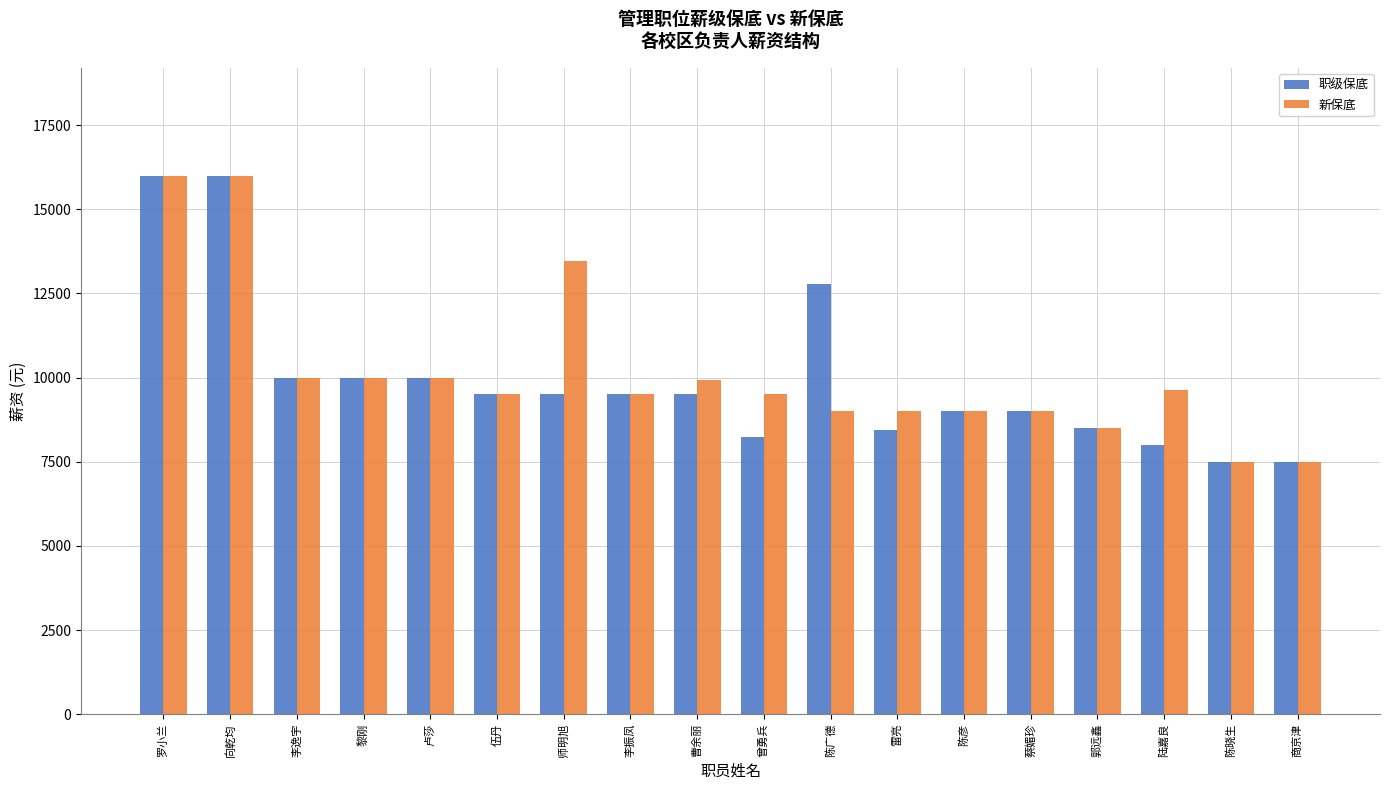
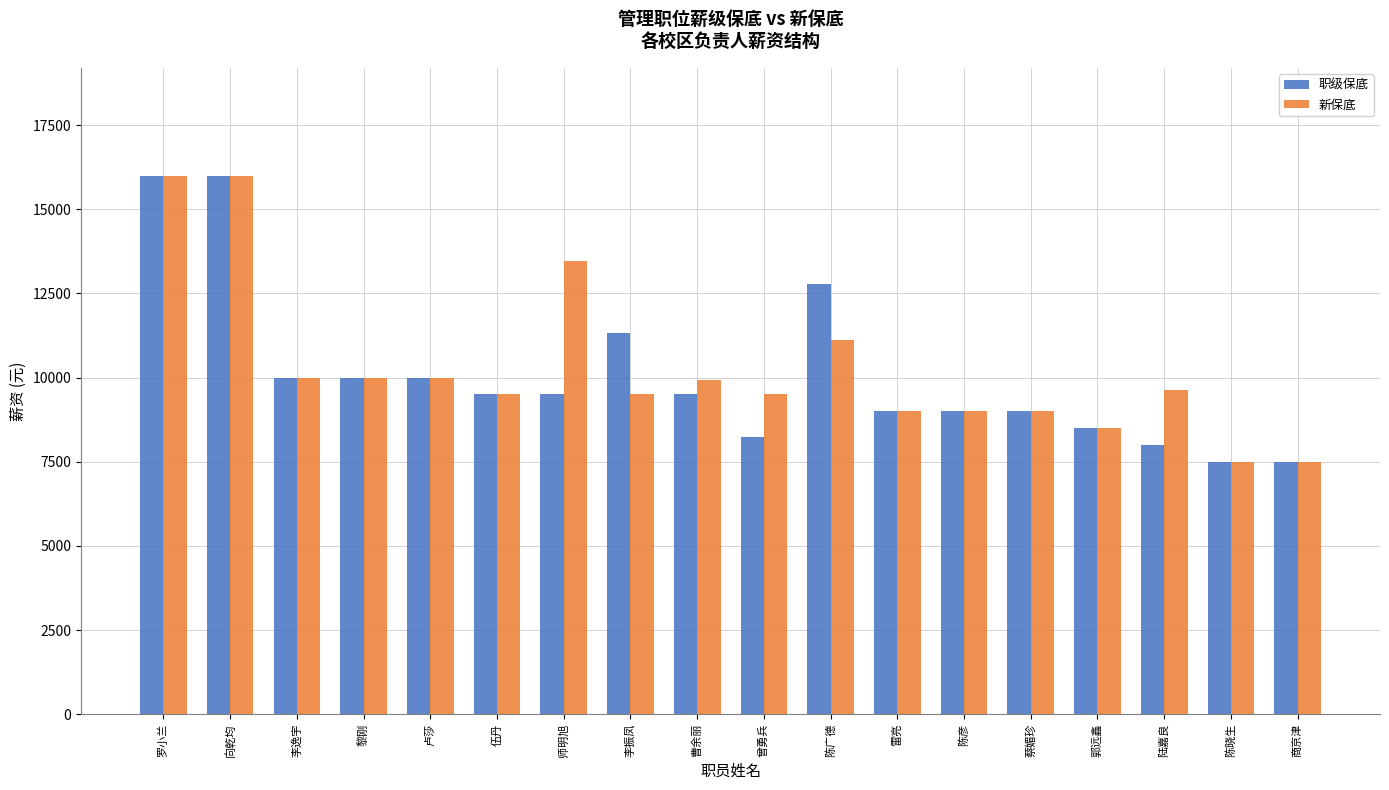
职级保底, 李振凤: 9500 -> 11300
新保底, 陈广德: 9000 -> 11100
职级保底, 雷亮: 8400 -> 9000
